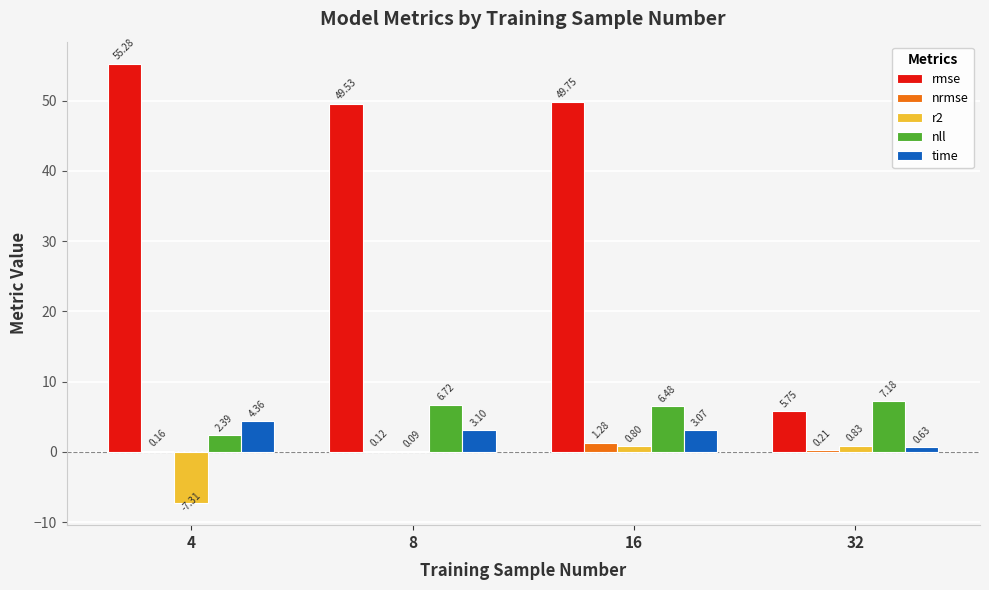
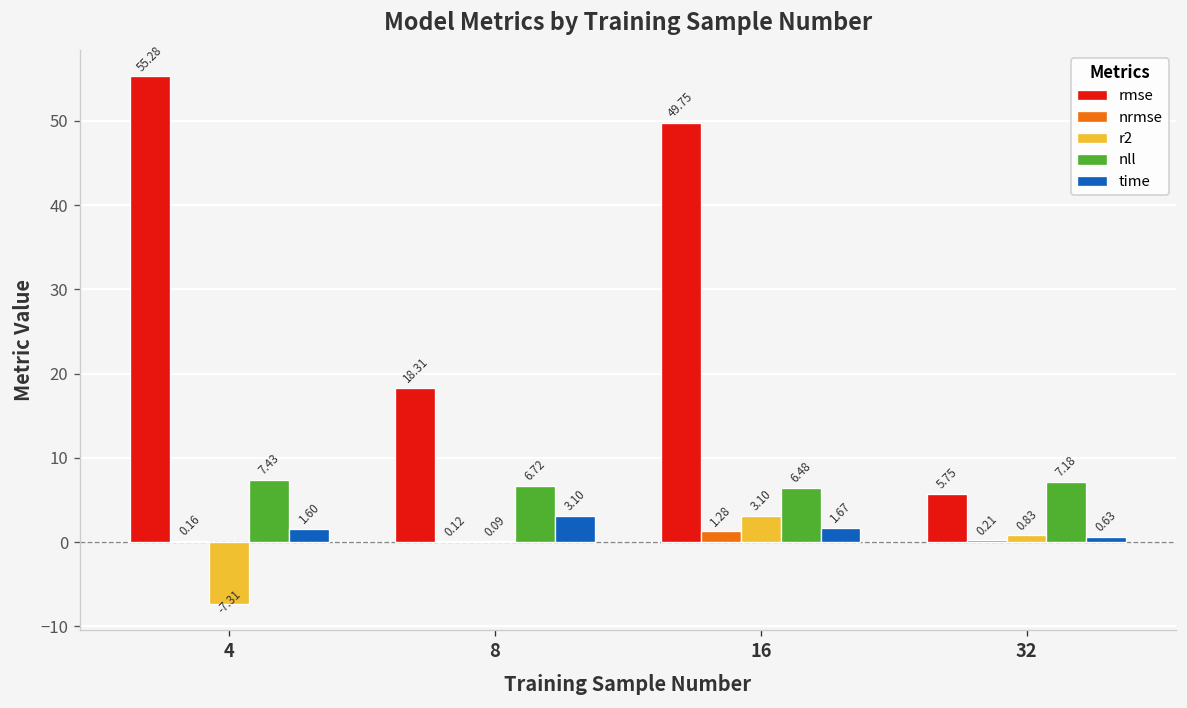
nll, 4: 2.39 -> 7.43
time, 4: 4.36 -> 1.60
rmse, 8: 49.53 -> 18.31
r2, 16: 0.80 -> 3.10
time, 16: 3.07 -> 1.67
